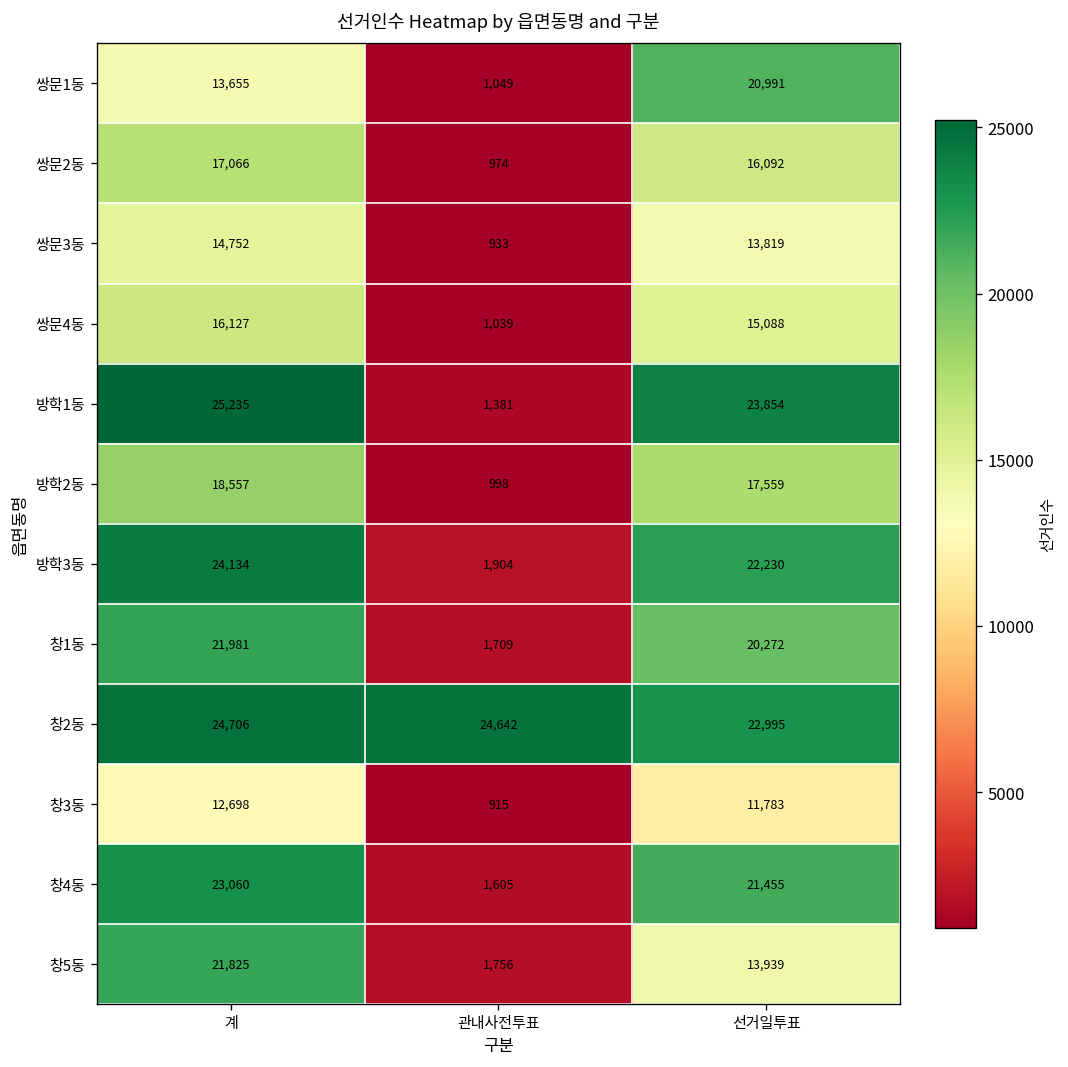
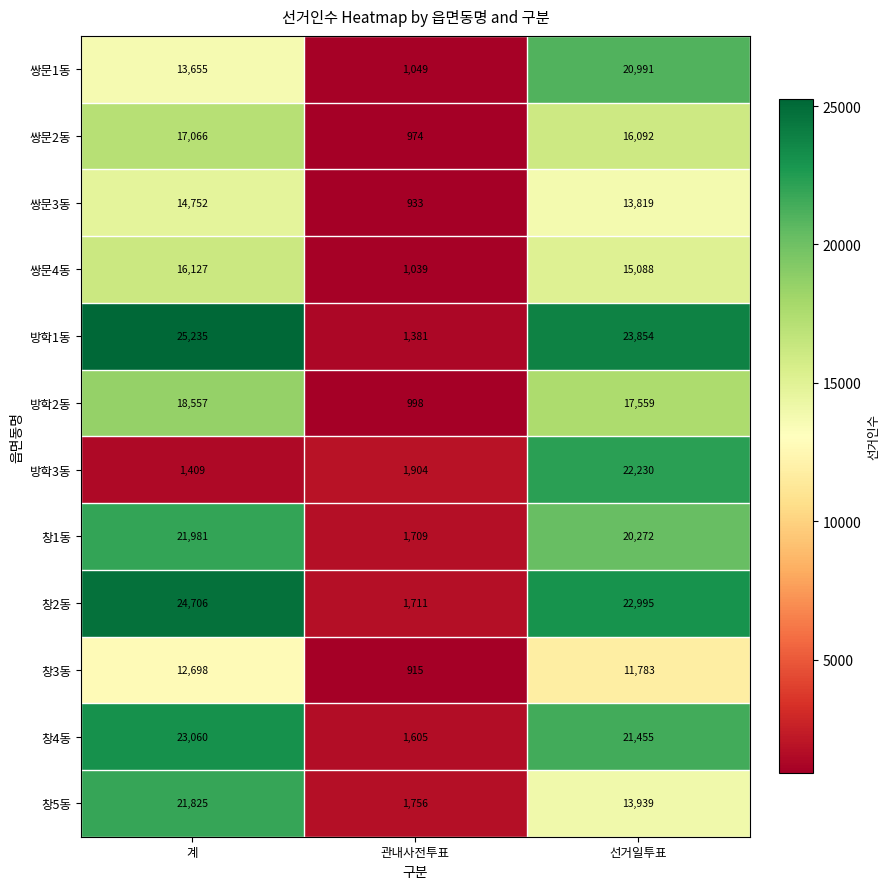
방학3동, 계: 24,134 -> 1,409
창2동, 관내사전투표: 24,642 -> 1,711
